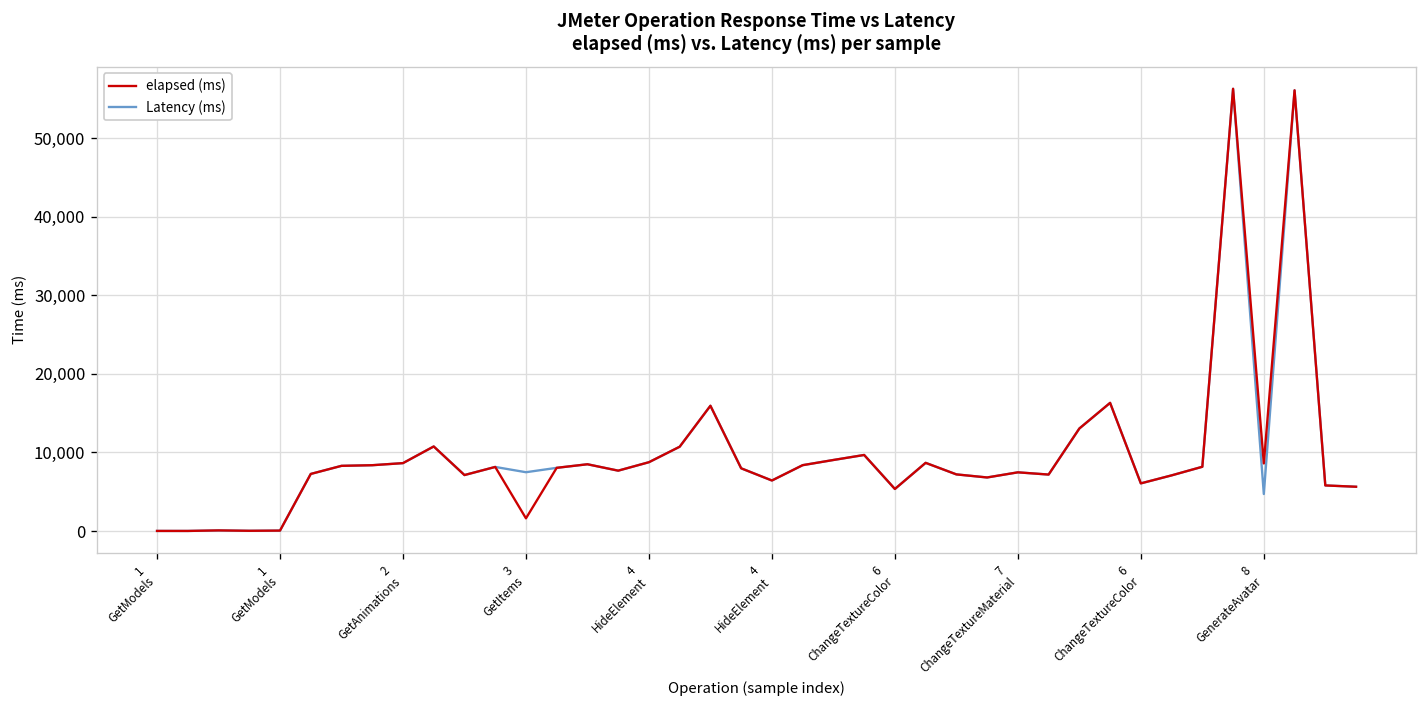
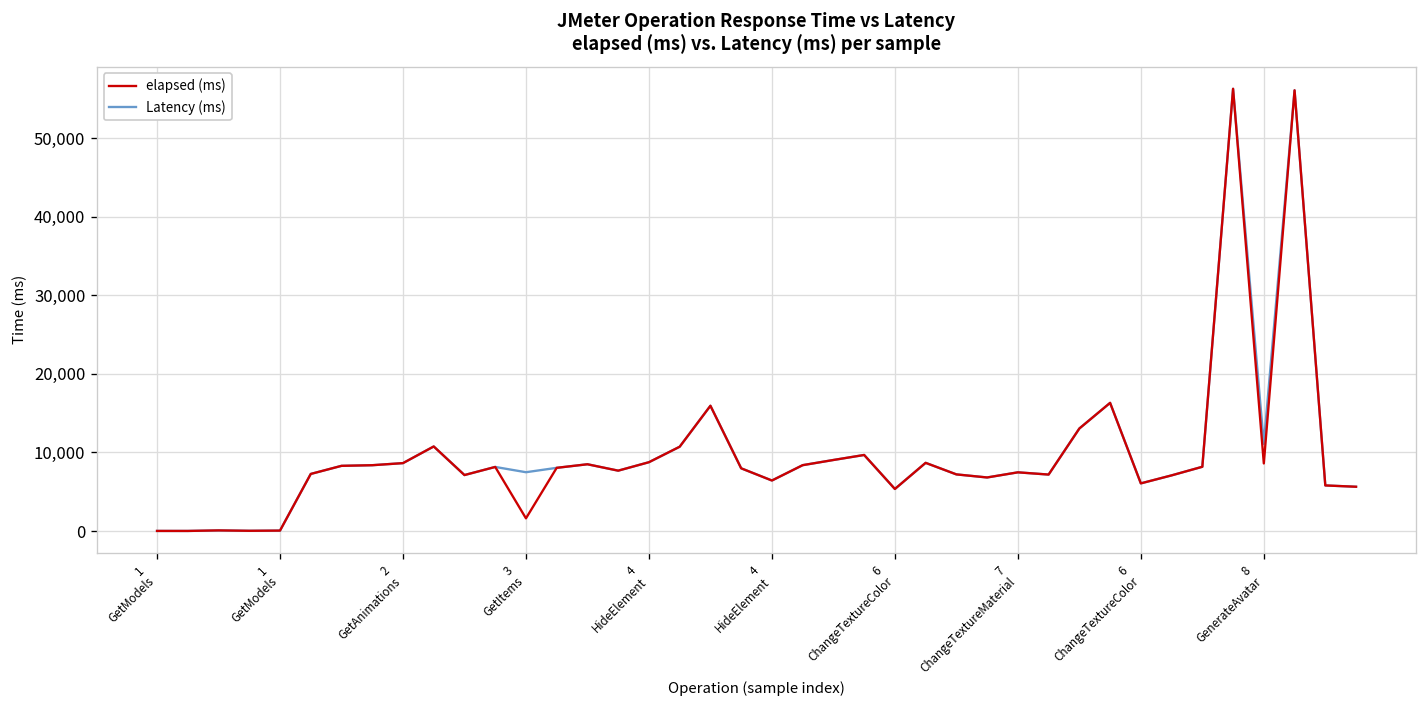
Latency (ms), 8 GenerateAvatar: 5,000 -> 11,000
